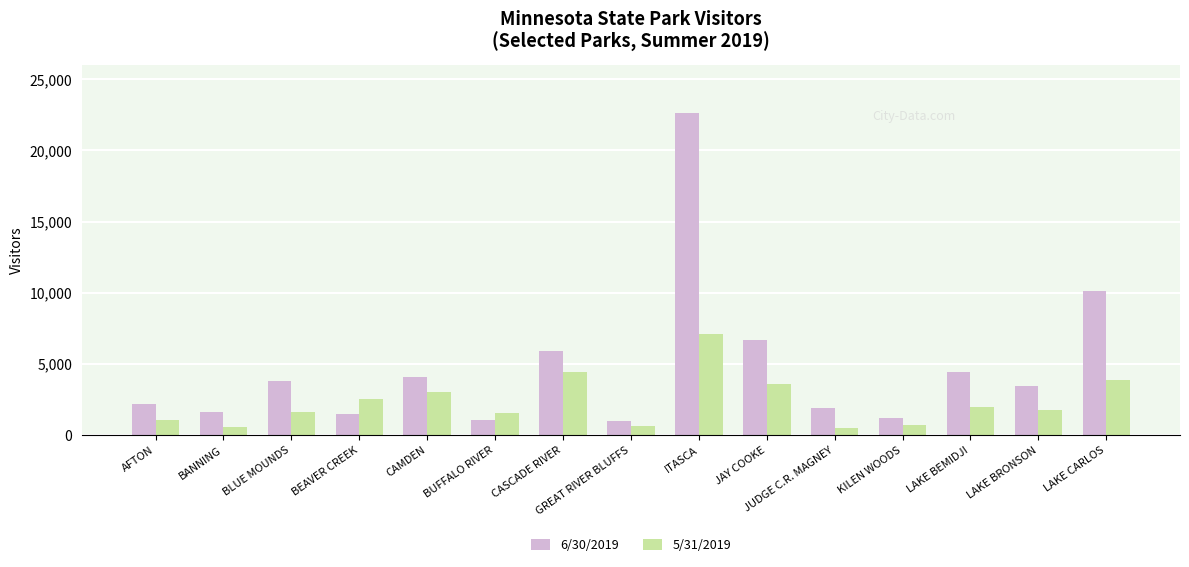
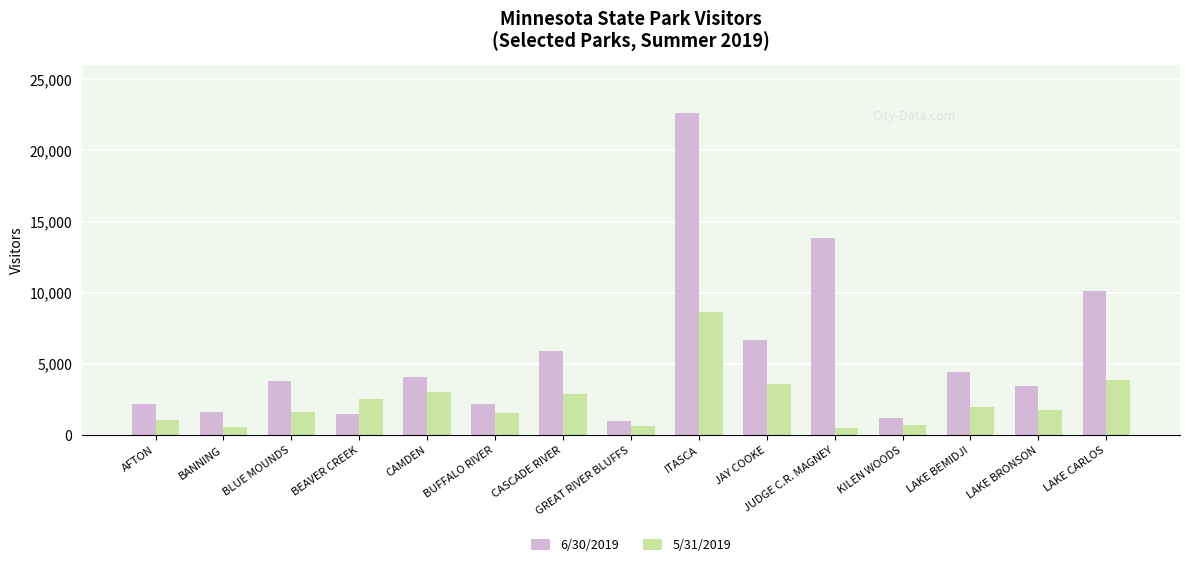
6/30/2019, BUFFALO RIVER: 1,100 -> 2,200
5/31/2019, CASCADE RIVER: 4,400 -> 2,900
5/31/2019, ITASCA: 7,100 -> 8,700
6/30/2019, JUDGE C.R. MAGNEY: 1,900 -> 13,800
